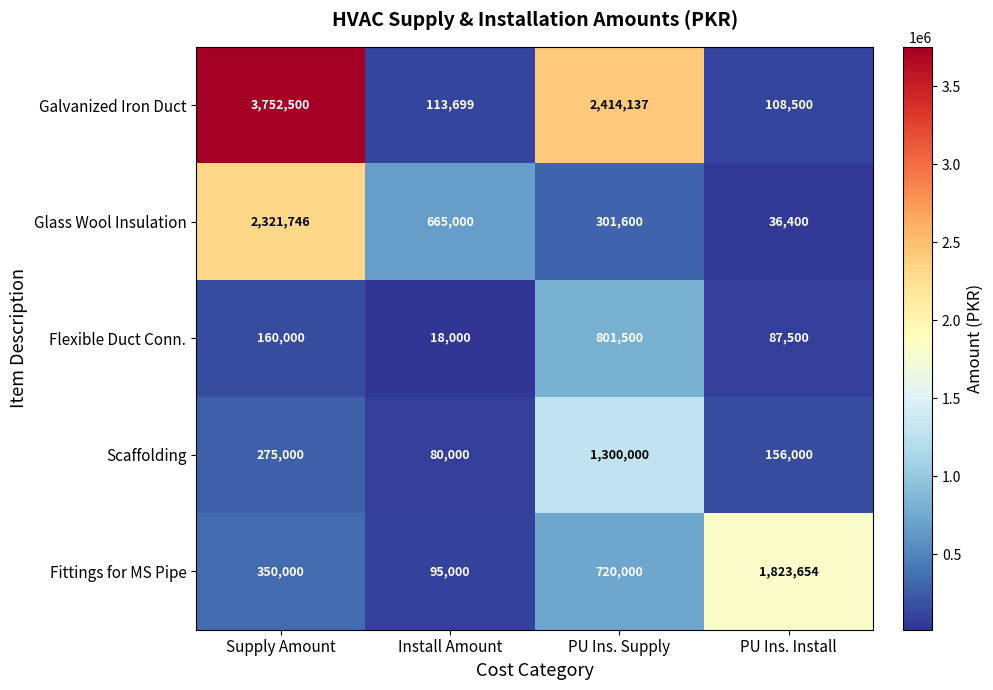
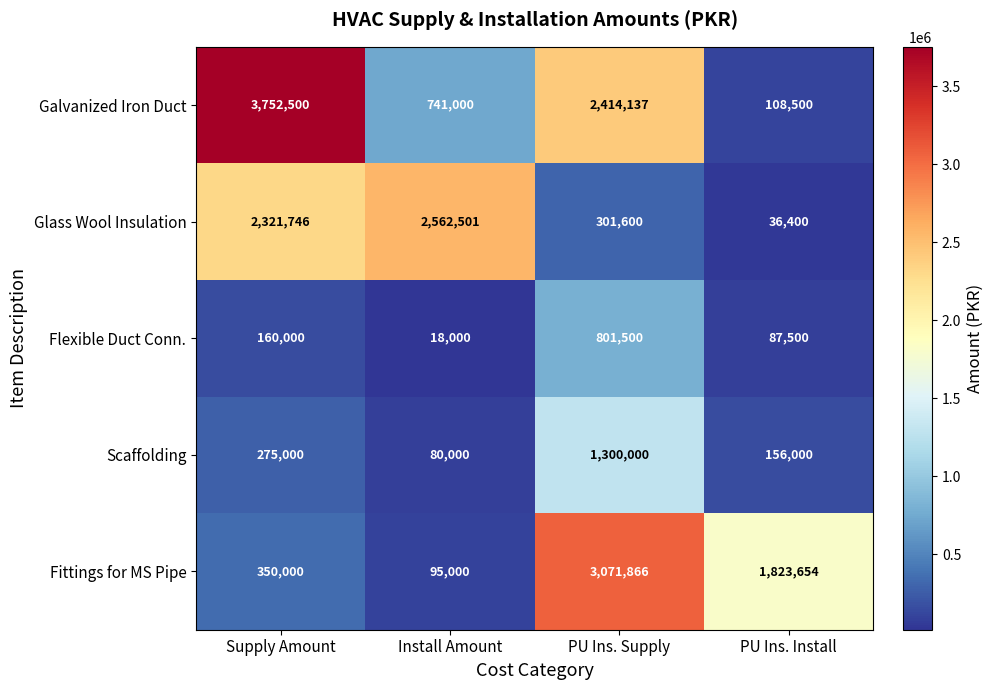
Galvanized Iron Duct, Install Amount: 113,699 -> 741,000
Glass Wool Insulation, Install Amount: 665,000 -> 2,562,501
Fittings for MS Pipe, PU Ins. Supply: 720,000 -> 3,071,866
